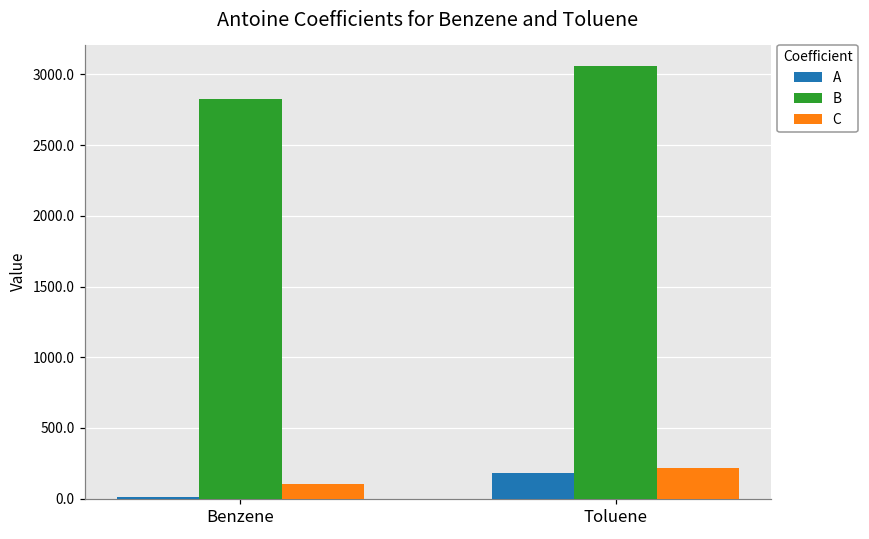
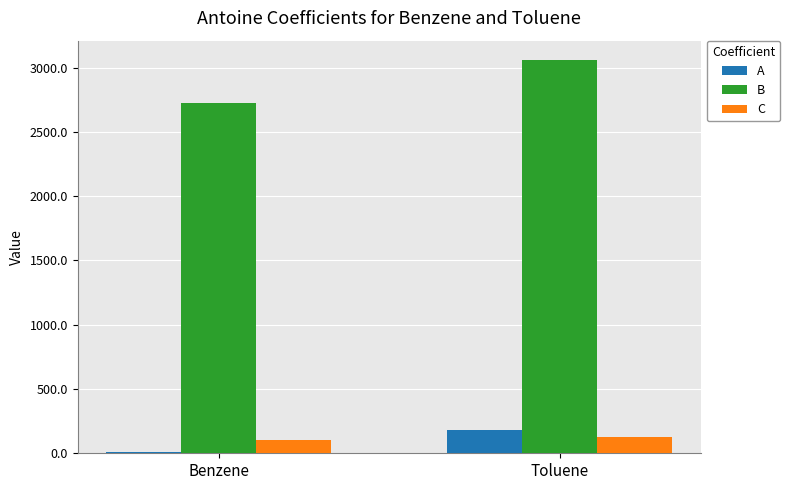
B, Benzene: 2820 -> 2730
C, Toluene: 220 -> 130
